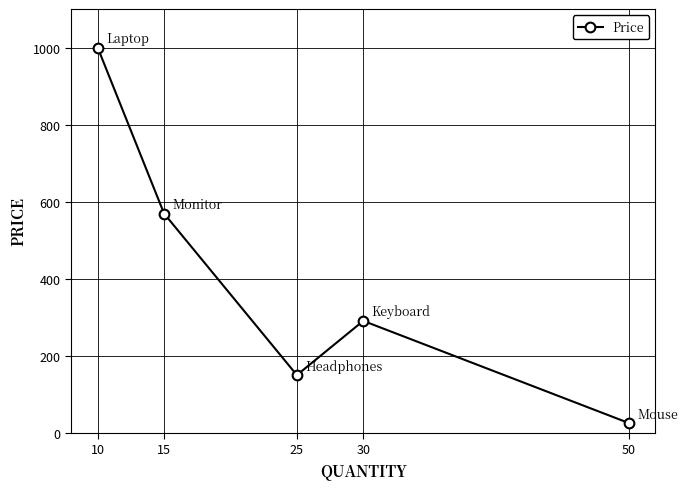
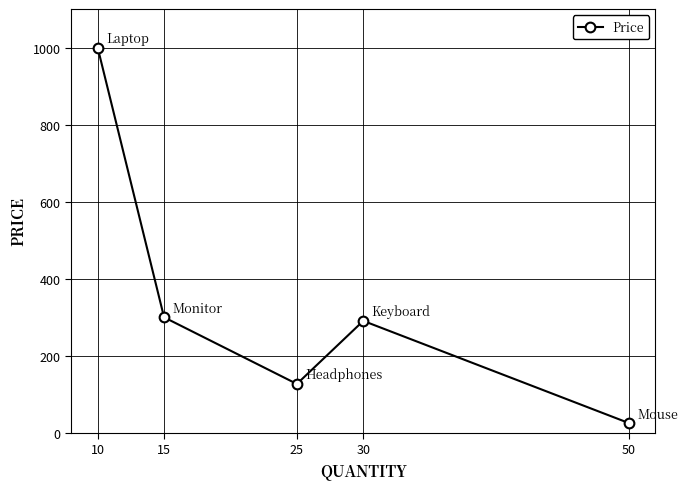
15: 570 -> 300
25: 150 -> 130
